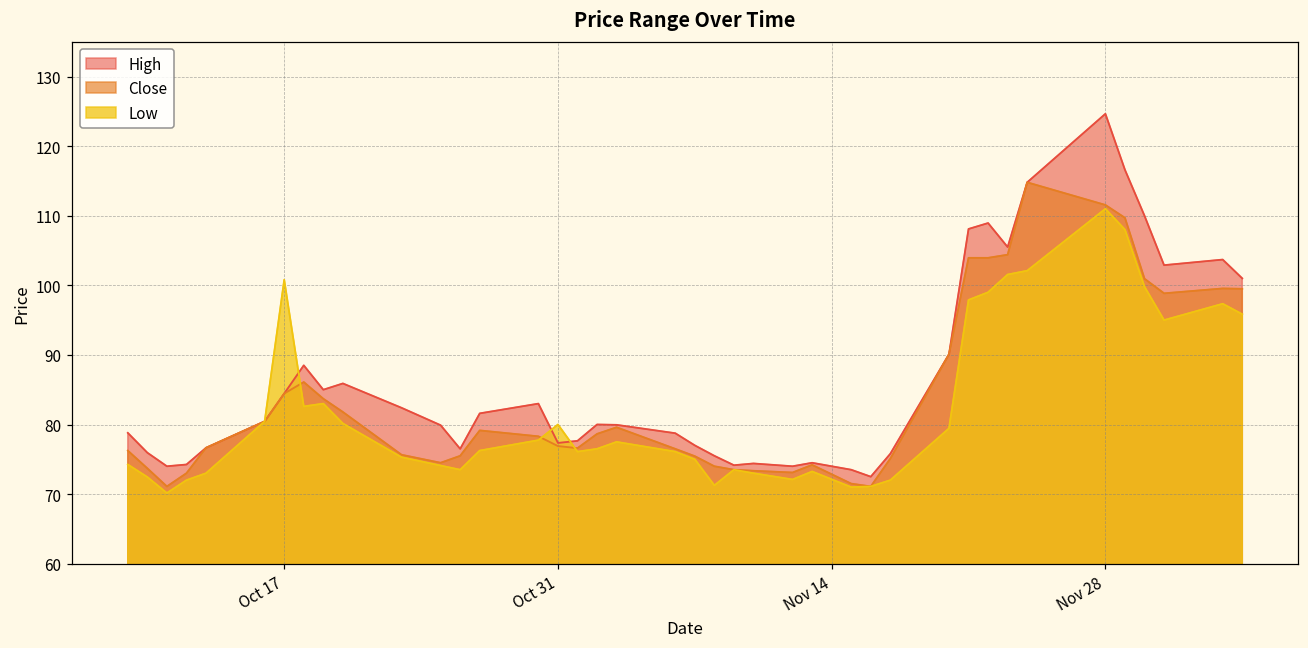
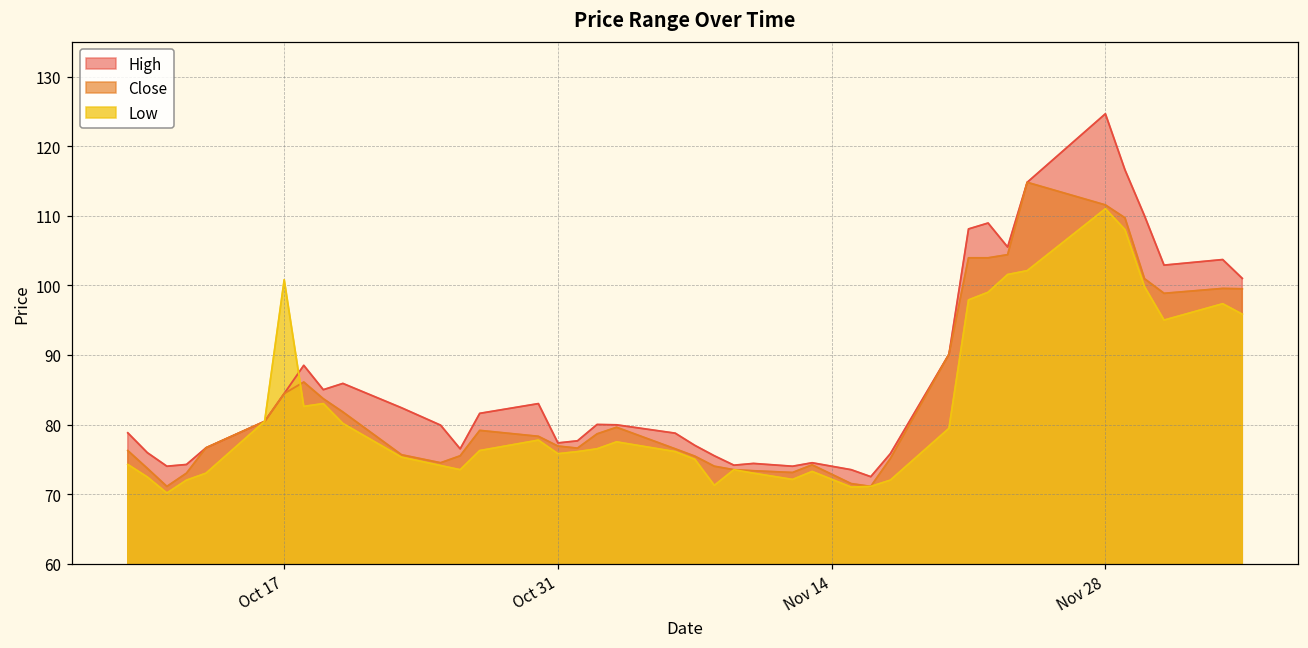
Low, Oct 31: 80 -> 76
